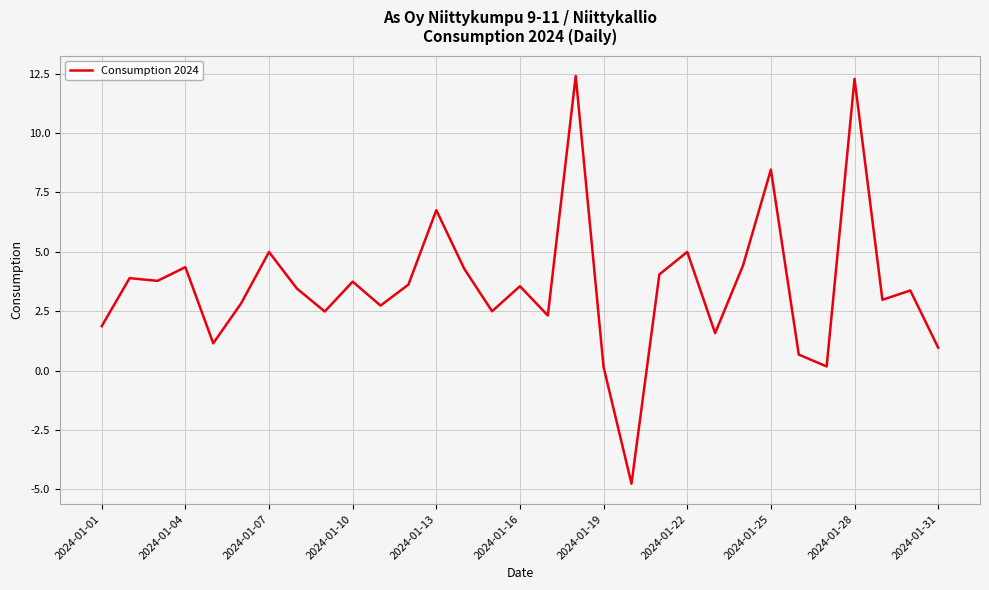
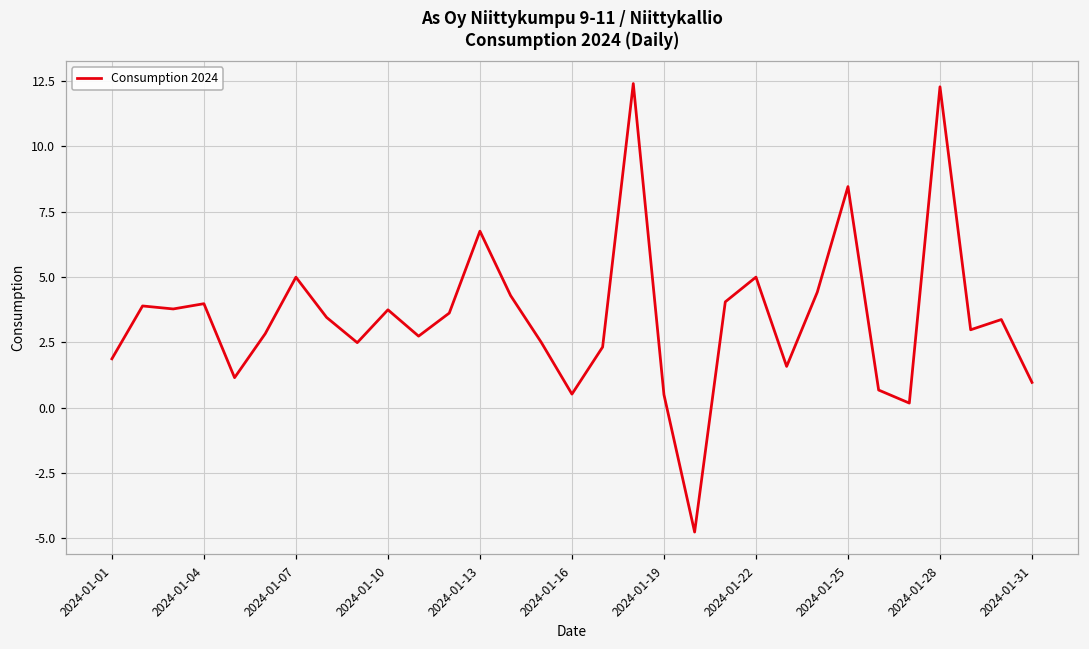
2024-01-04: 4.4 -> 4.0
2024-01-16: 3.6 -> 0.5
2024-01-19: 0.2 -> 0.5
